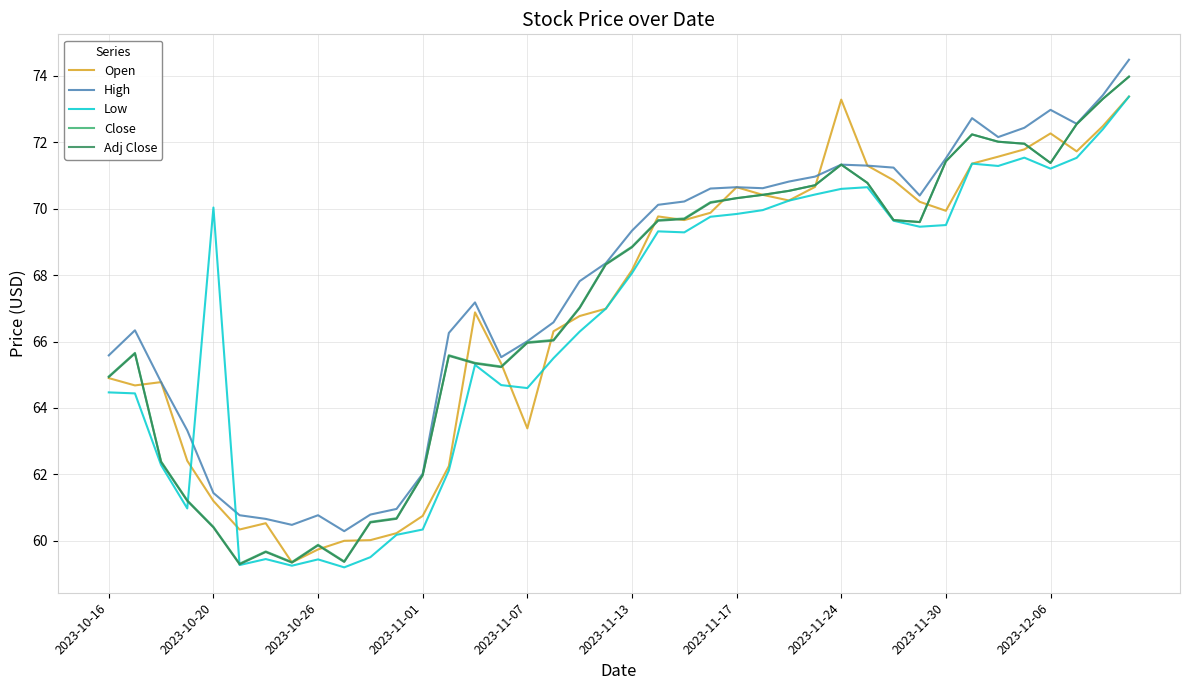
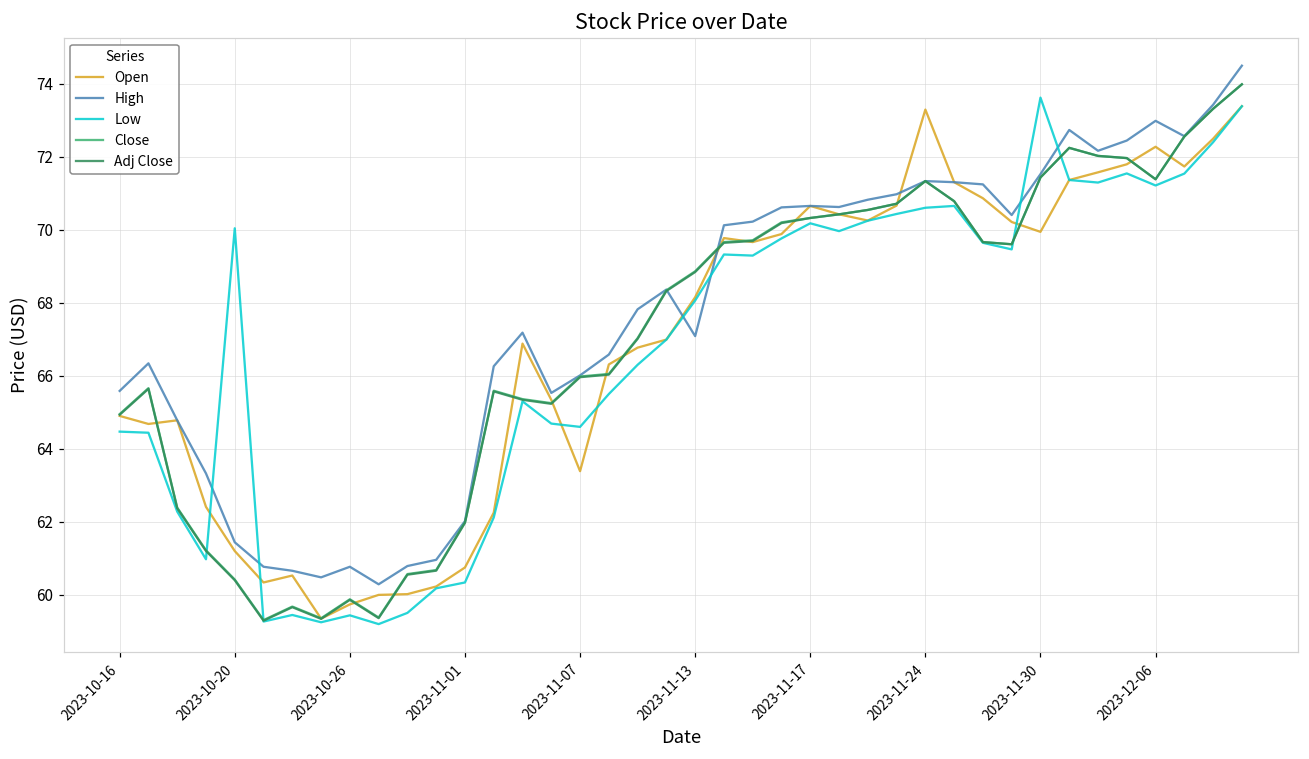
High, 2023-11-13: 69.3 -> 67.1
Low, 2023-11-17: 69.8 -> 70.2
Low, 2023-11-30: 69.5 -> 73.6
